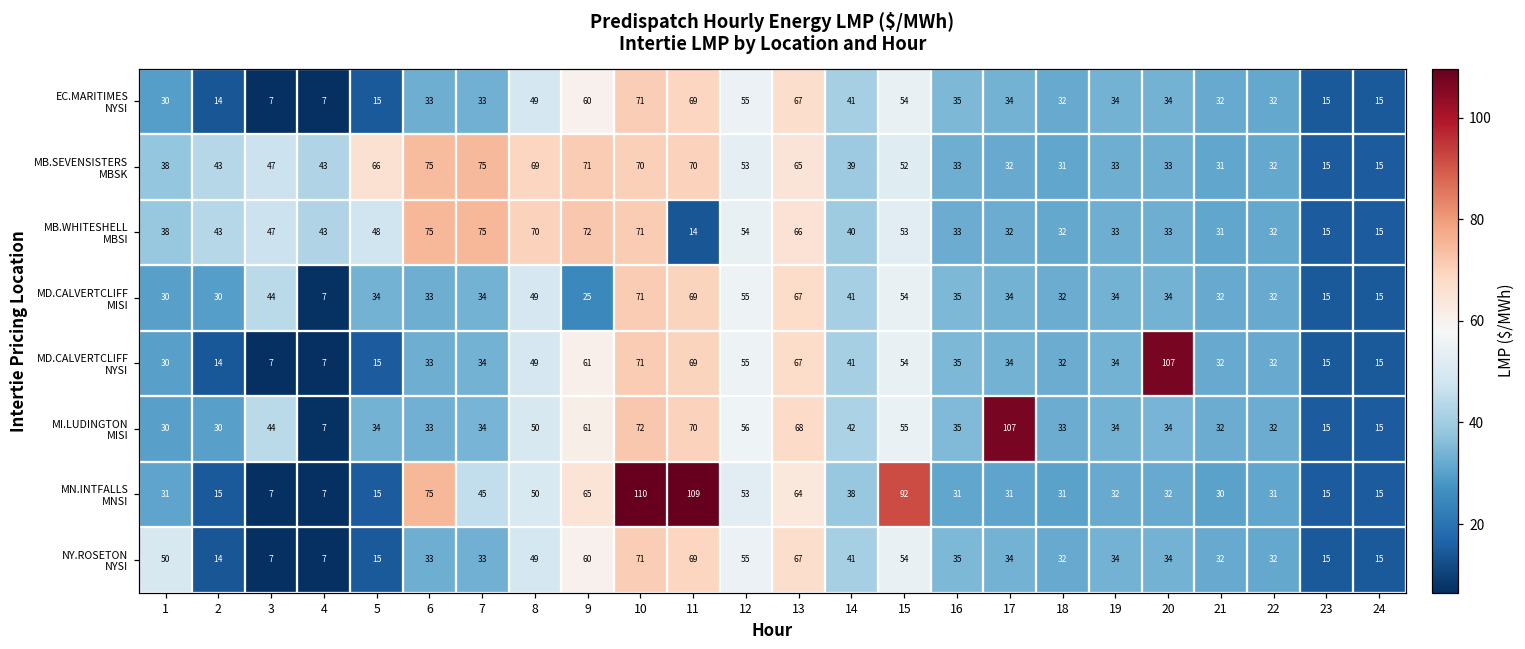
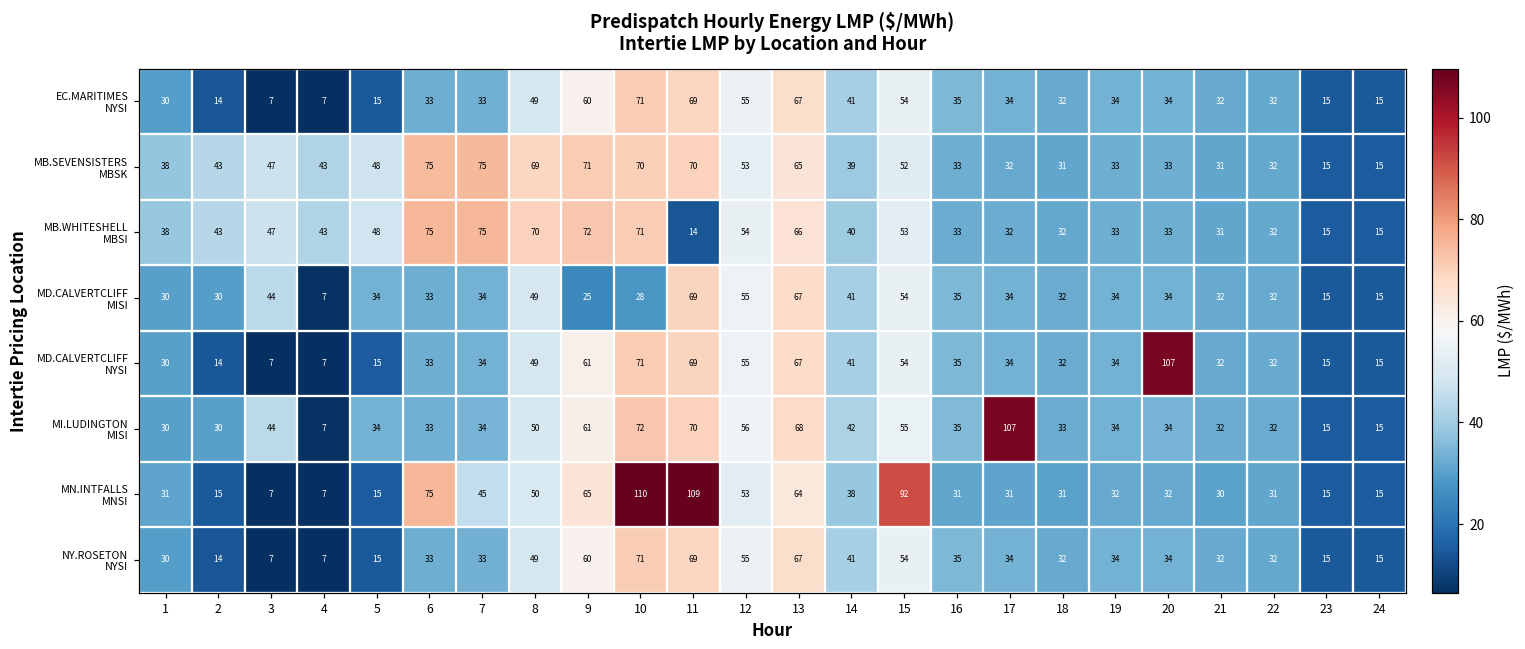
MB.SEVENSISTERS MBSK, 5: 66 -> 48
MD.CALVERTCLIFF MISI, 10: 71 -> 28
NY.ROSETON NYSI, 1: 50 -> 30
